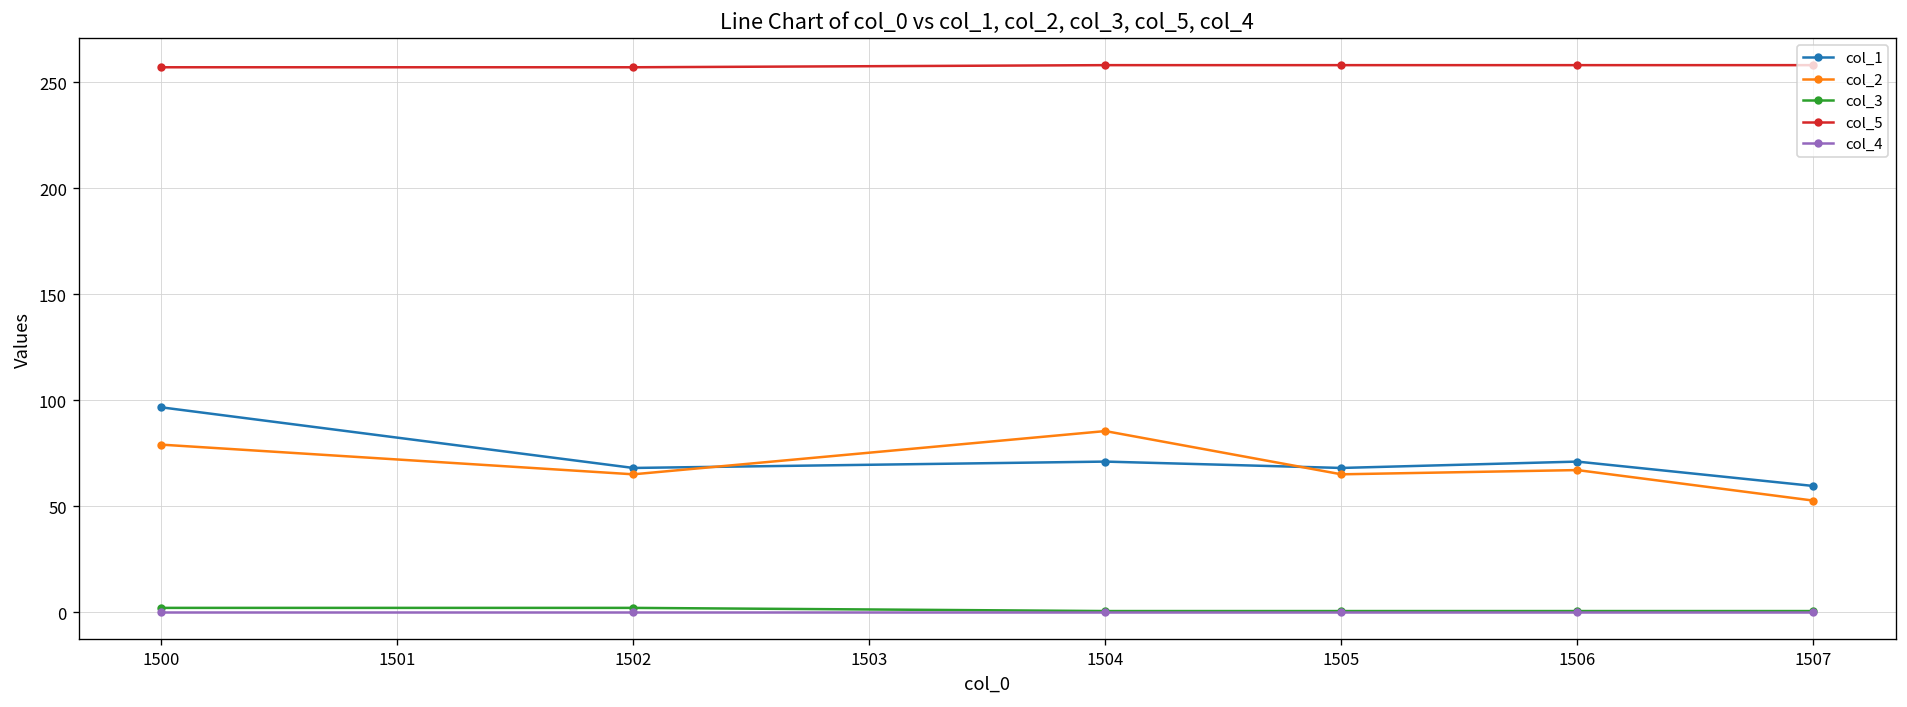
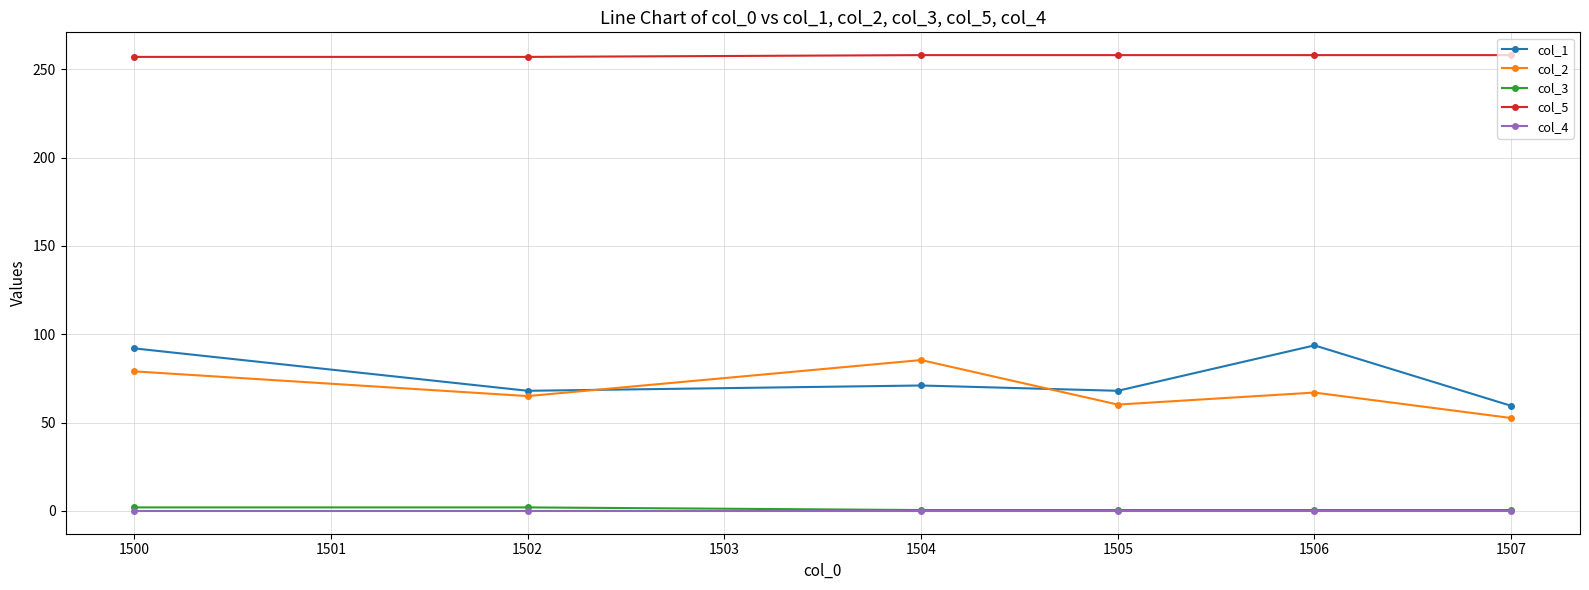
col_1, 1500: 97 -> 92
col_2, 1505: 65 -> 60
col_1, 1506: 71 -> 94
